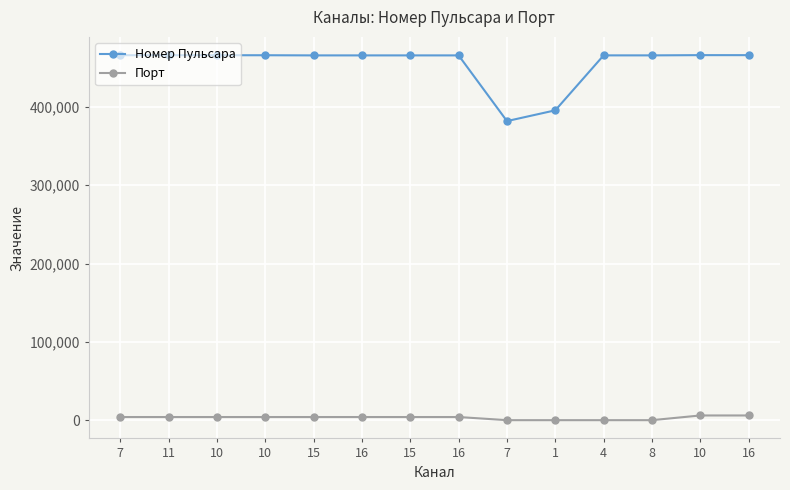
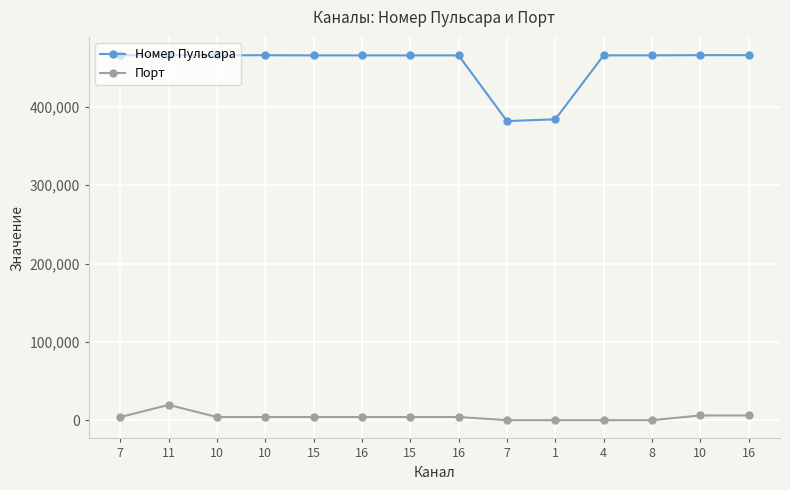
Порт, 11: 0 -> 20,000
Номер Пульсара, 1: 400,000 -> 380,000
